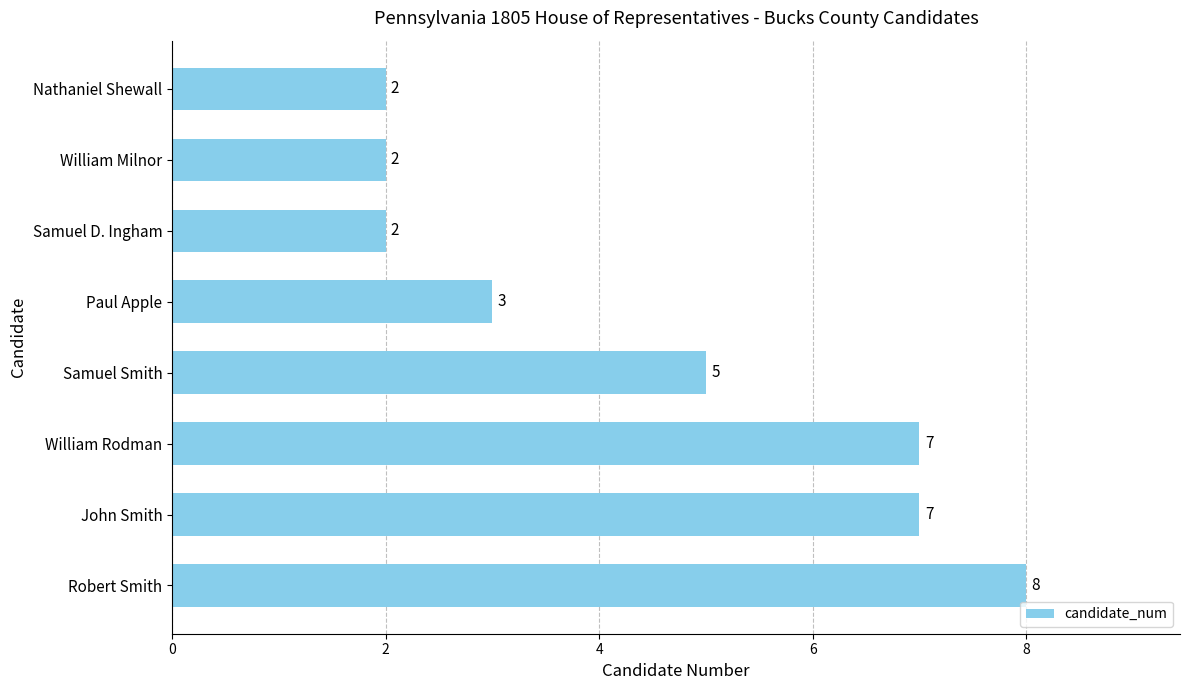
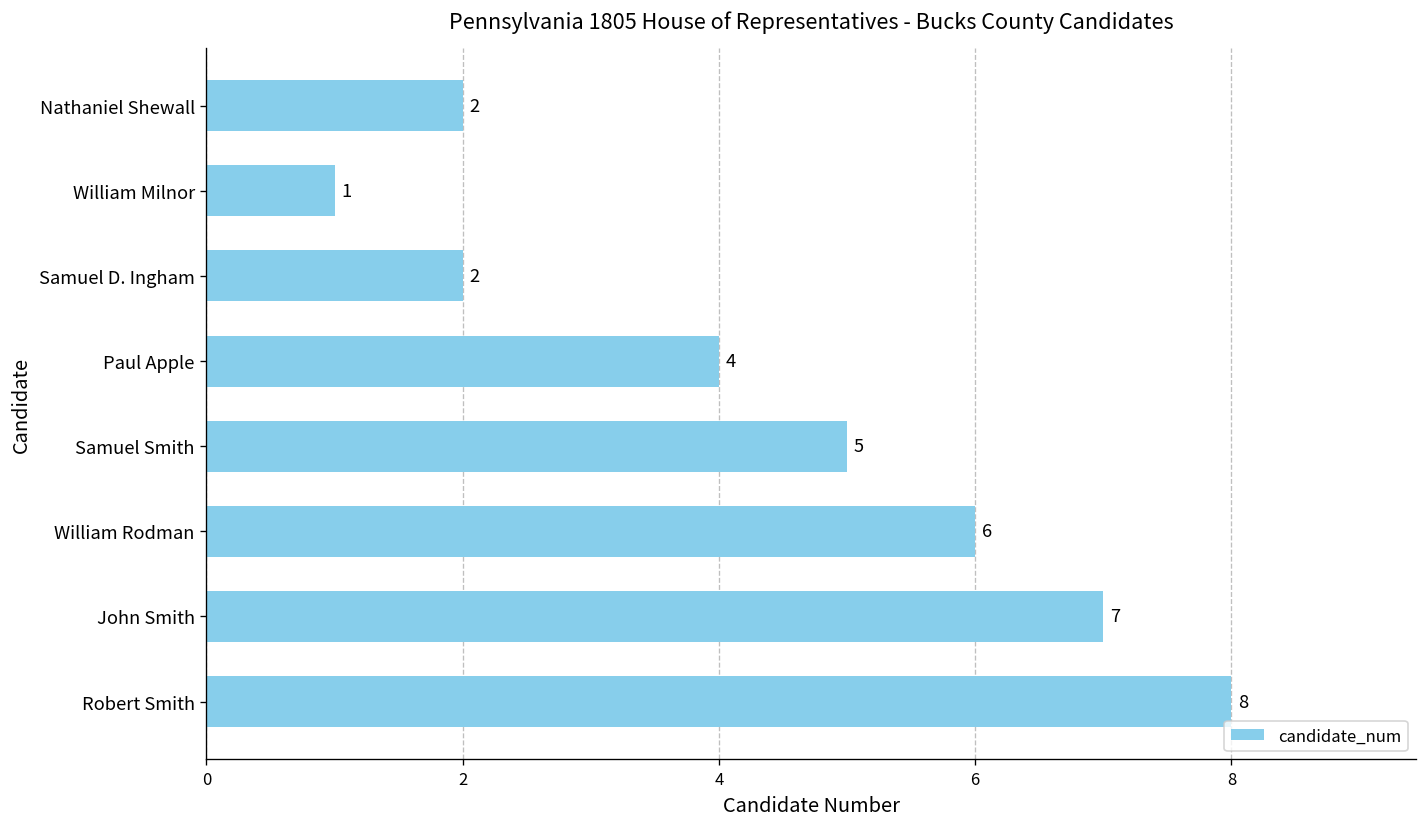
William Milnor: 2 -> 1
Paul Apple: 3 -> 4
William Rodman: 7 -> 6
